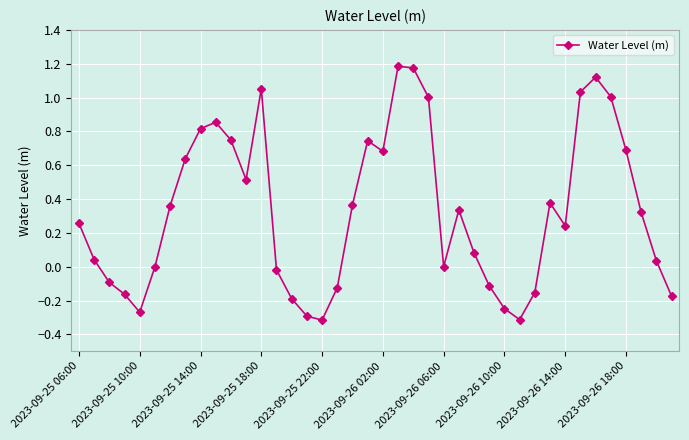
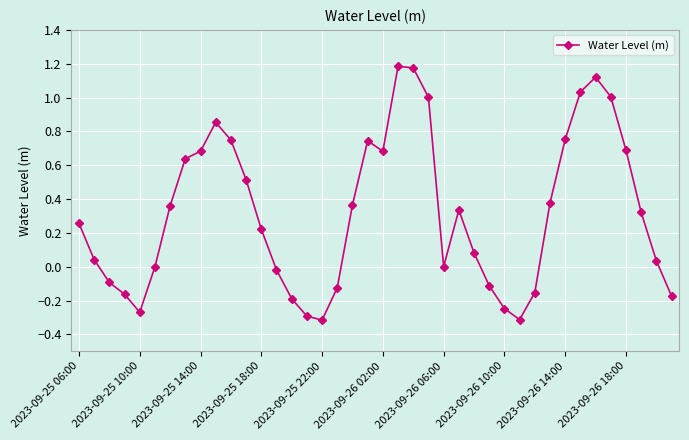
2023-09-25 14:00: 0.82 -> 0.68
2023-09-25 18:00: 1.05 -> 0.22
2023-09-26 14:00: 0.24 -> 0.75
